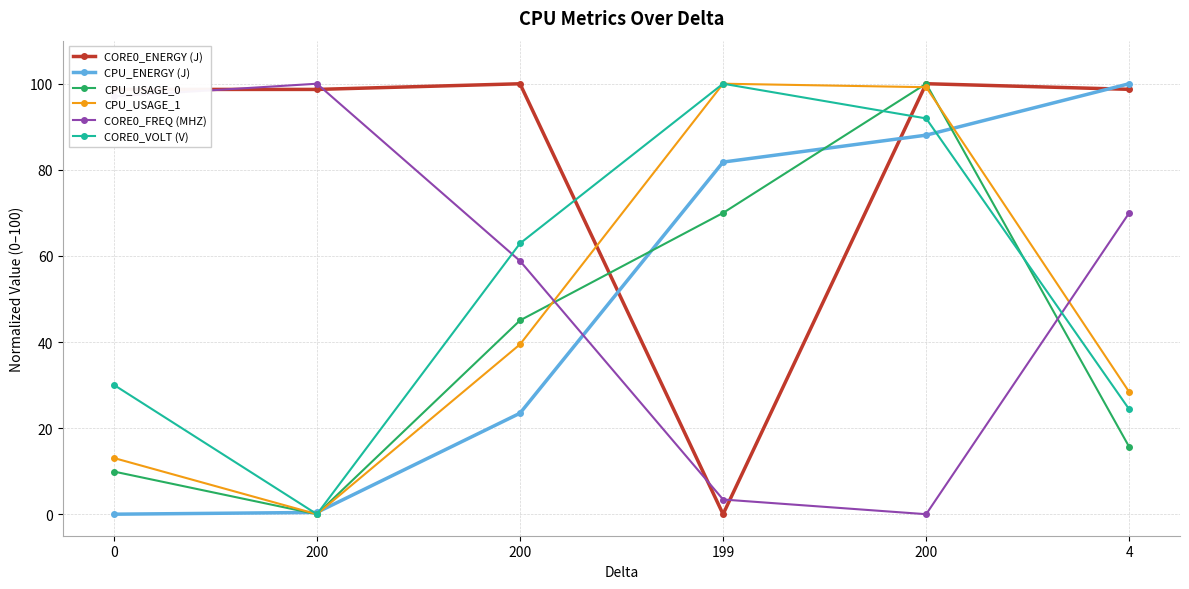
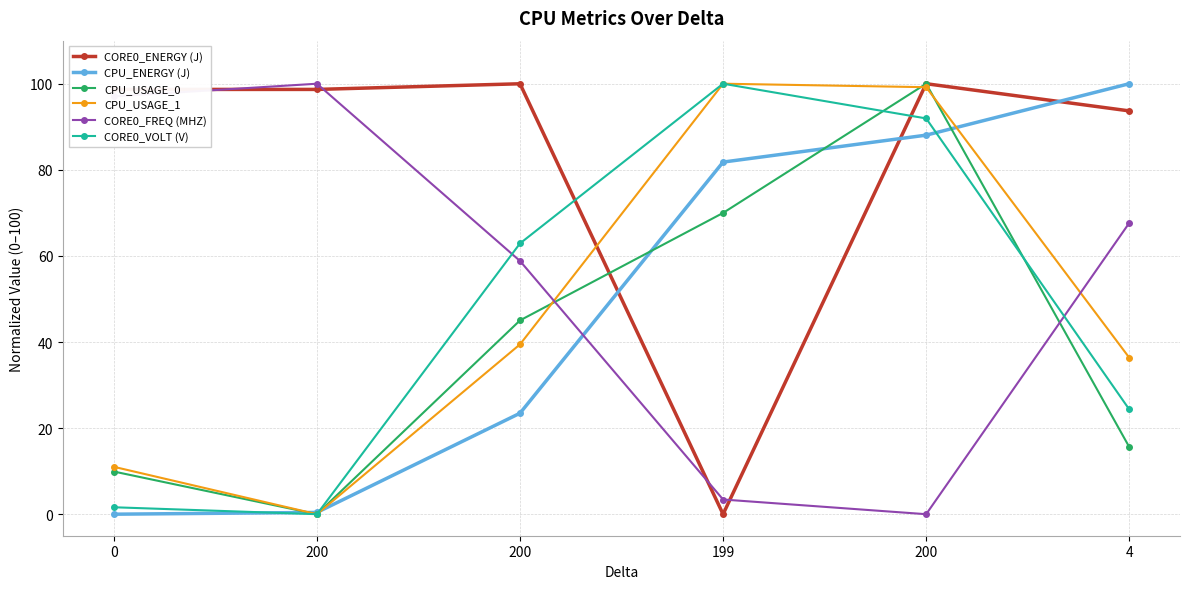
CPU_USAGE_1, 0: 13 -> 11
CORE0_VOLT (V), 0: 30 -> 2
CORE0_ENERGY (J), 4: 99 -> 94
CPU_USAGE_1, 4: 28 -> 36
CORE0_FREQ (MHZ), 4: 70 -> 68
